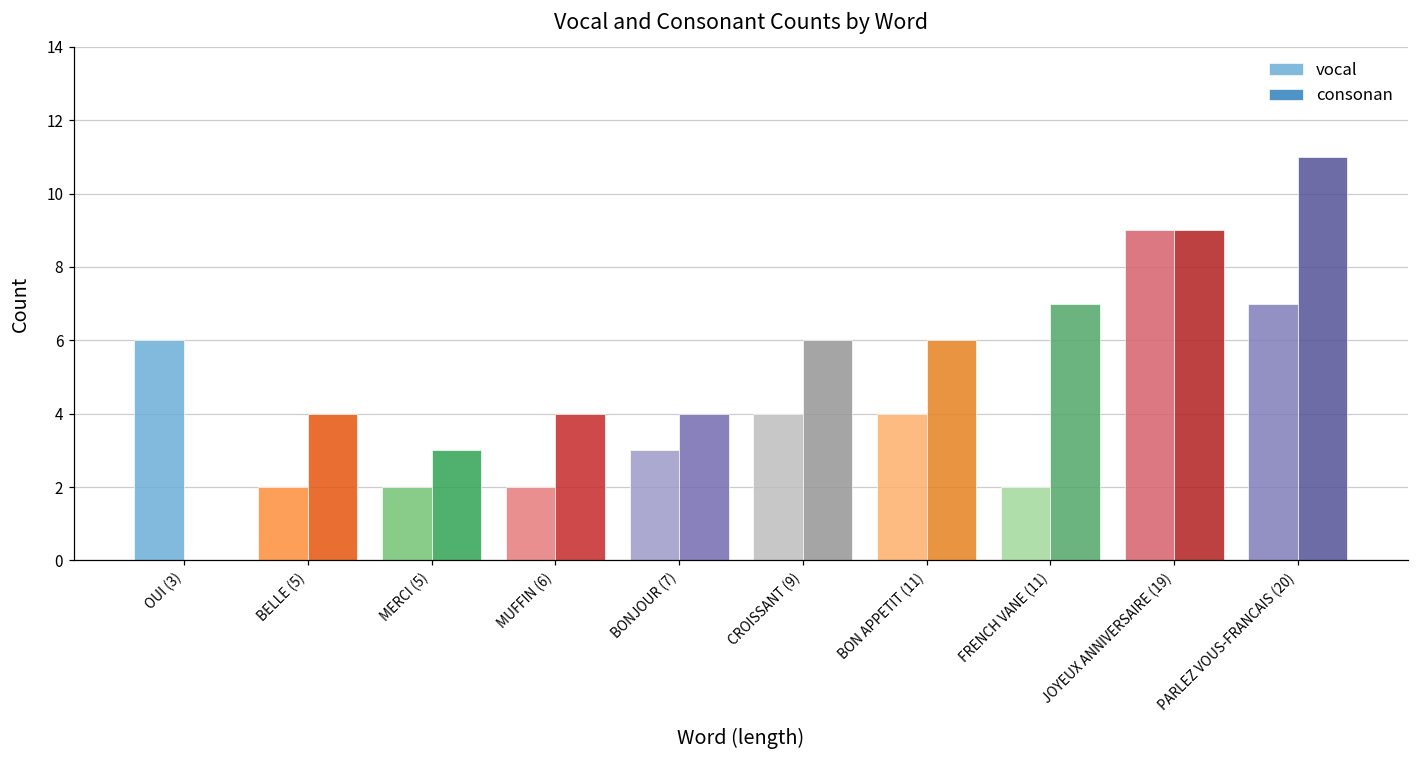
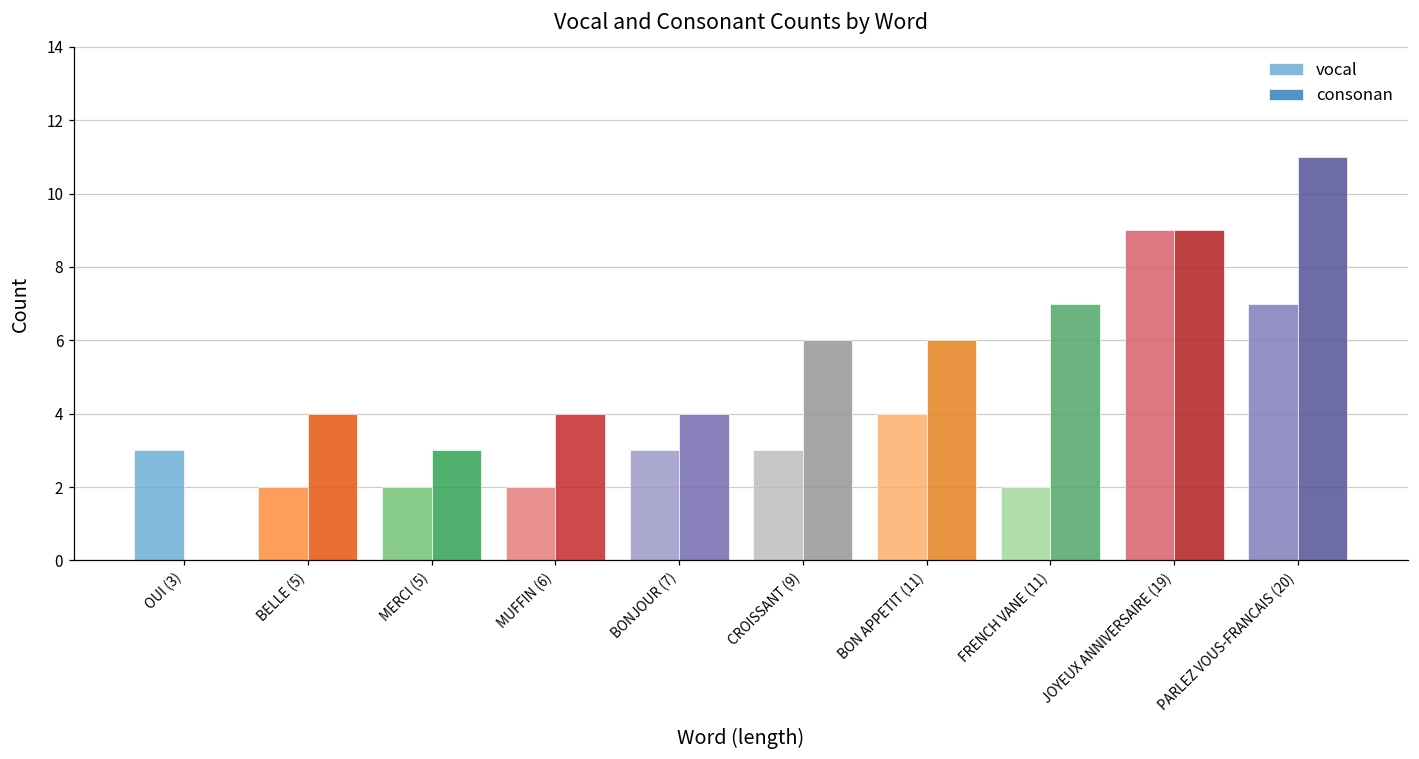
vocal, OUI (3): 6 -> 3
vocal, CROISSANT (9): 4 -> 3
